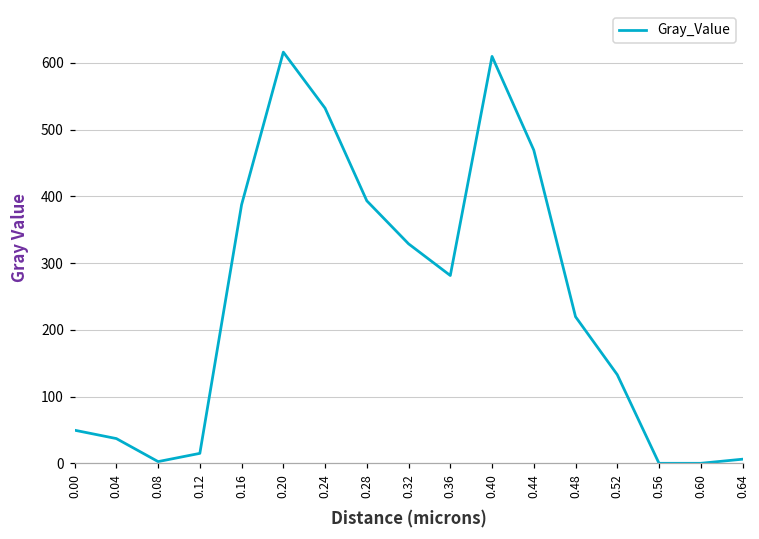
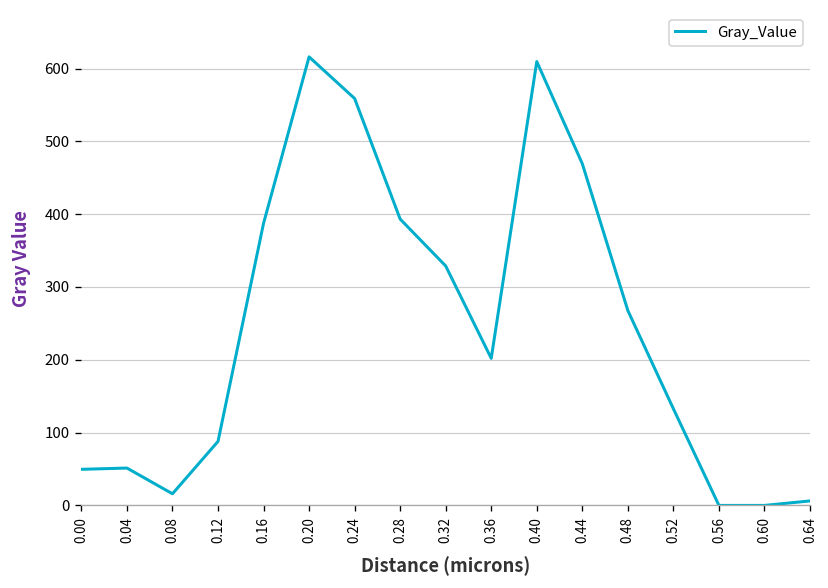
0.04: 40 -> 50
0.08: 0 -> 20
0.12: 10 -> 90
0.24: 530 -> 560
0.36: 280 -> 200
0.48: 220 -> 270
